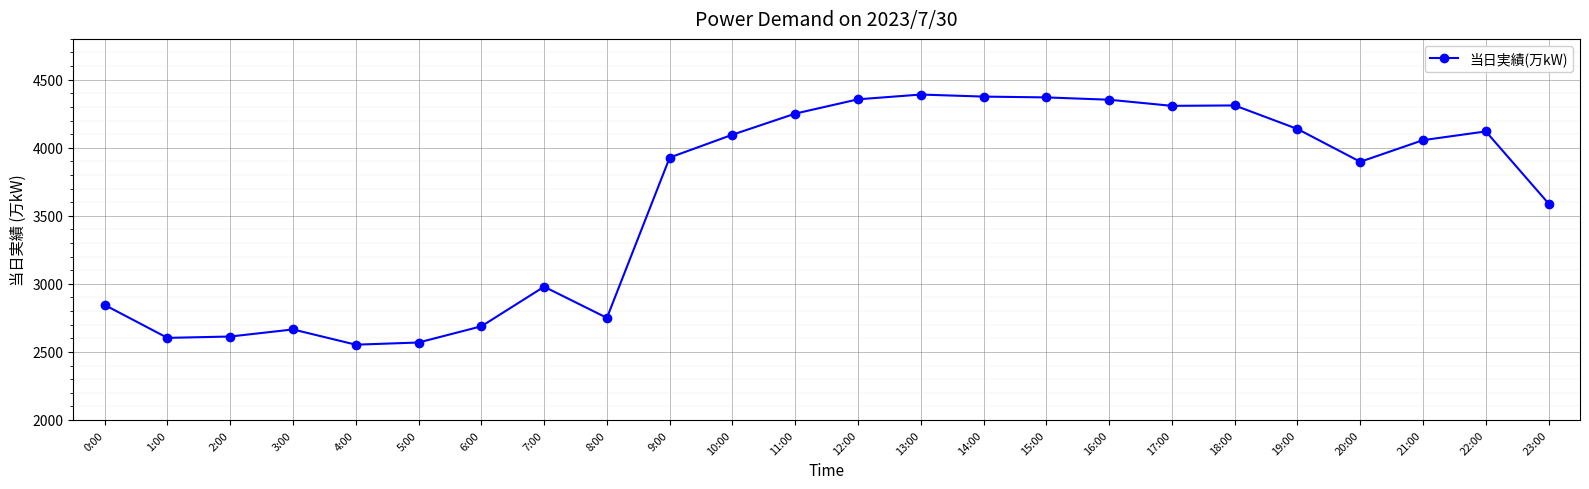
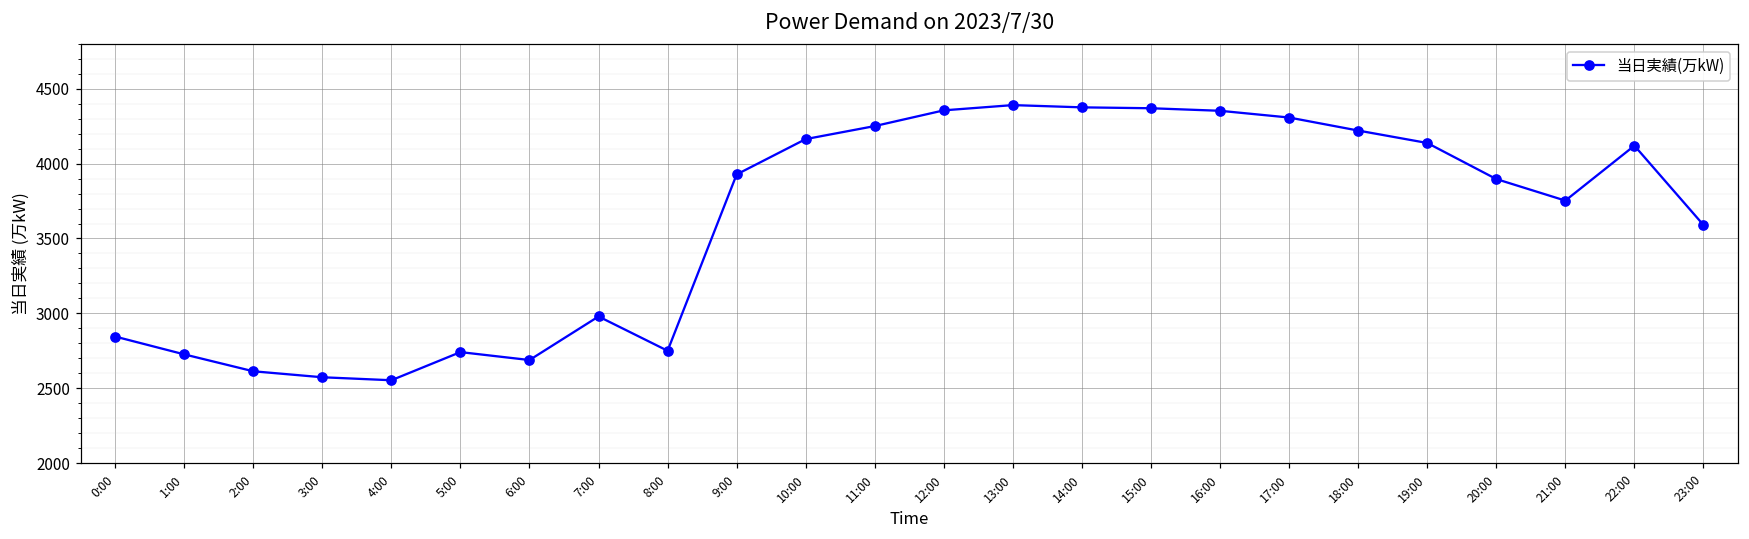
1:00: 2600 -> 2730
3:00: 2670 -> 2570
5:00: 2570 -> 2740
10:00: 4100 -> 4160
18:00: 4310 -> 4220
21:00: 4060 -> 3750
